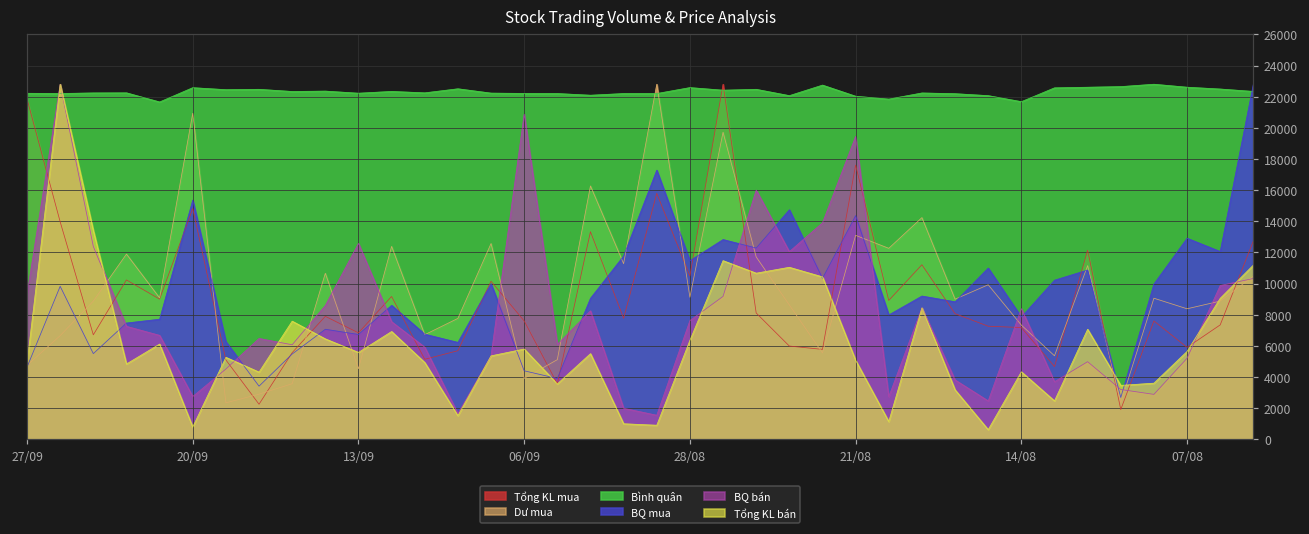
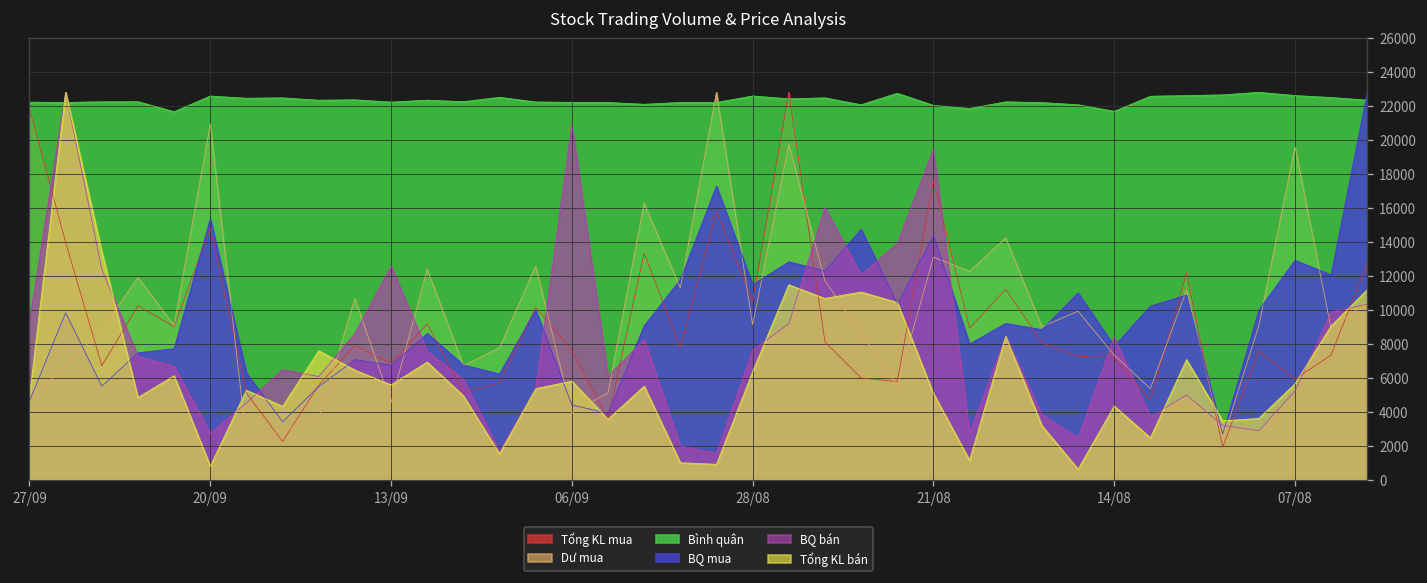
Dư mua, 07/08: 8400 -> 19600
